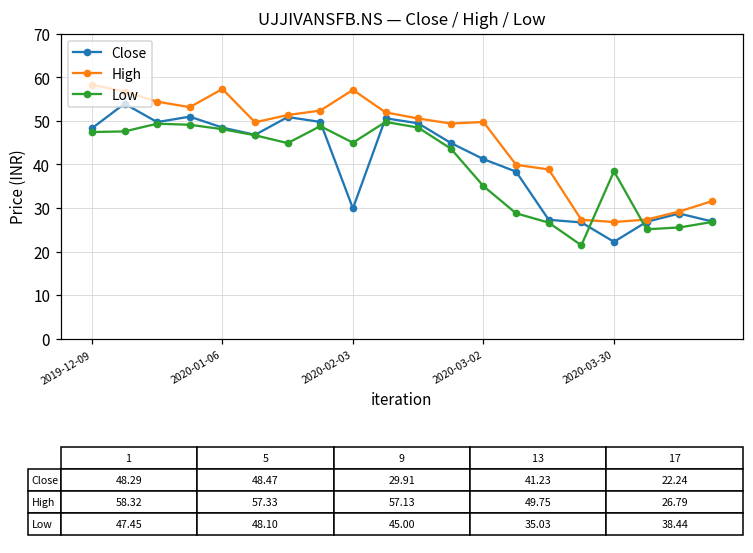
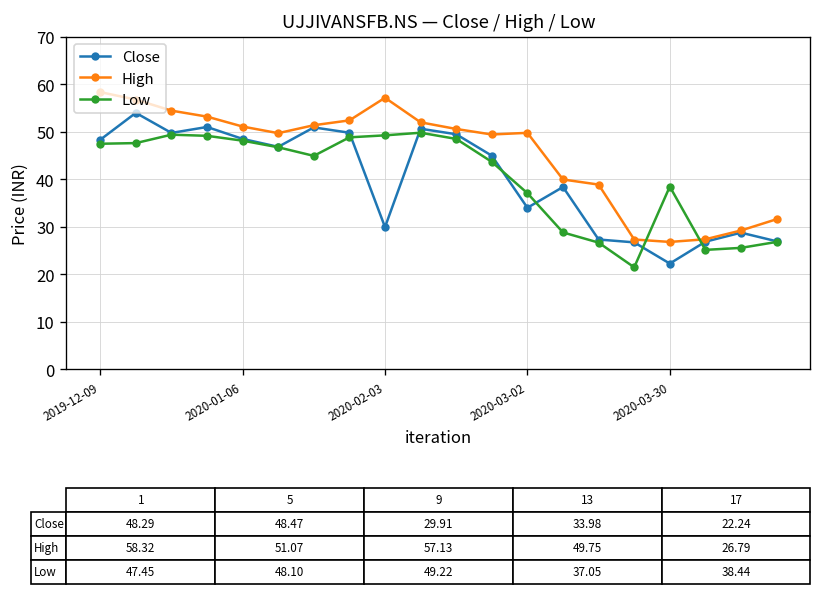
High, 2020-01-06: 57.33 -> 51.07
Low, 2020-02-03: 45.00 -> 49.22
Close, 2020-03-02: 41.23 -> 33.98
Low, 2020-03-02: 35.03 -> 37.05
